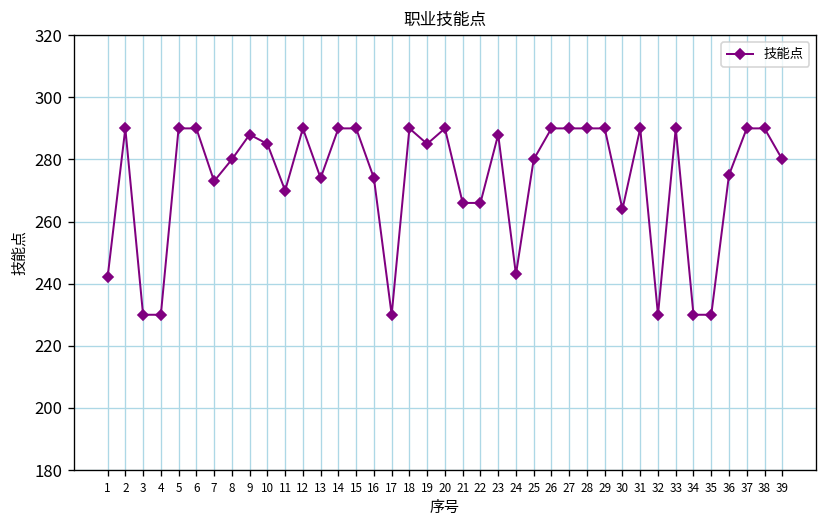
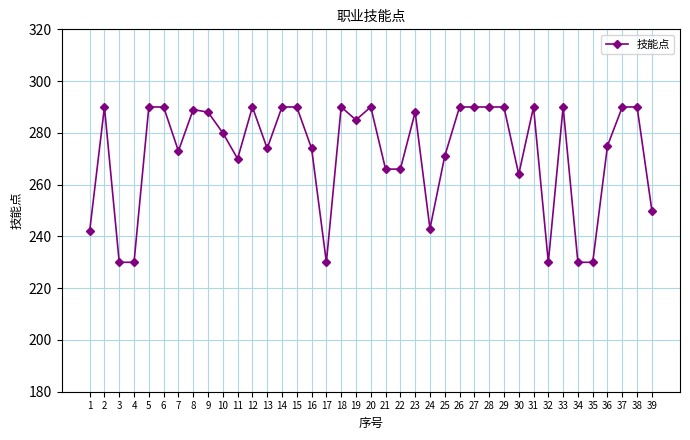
8: 280 -> 289
10: 285 -> 280
25: 280 -> 271
39: 280 -> 250
